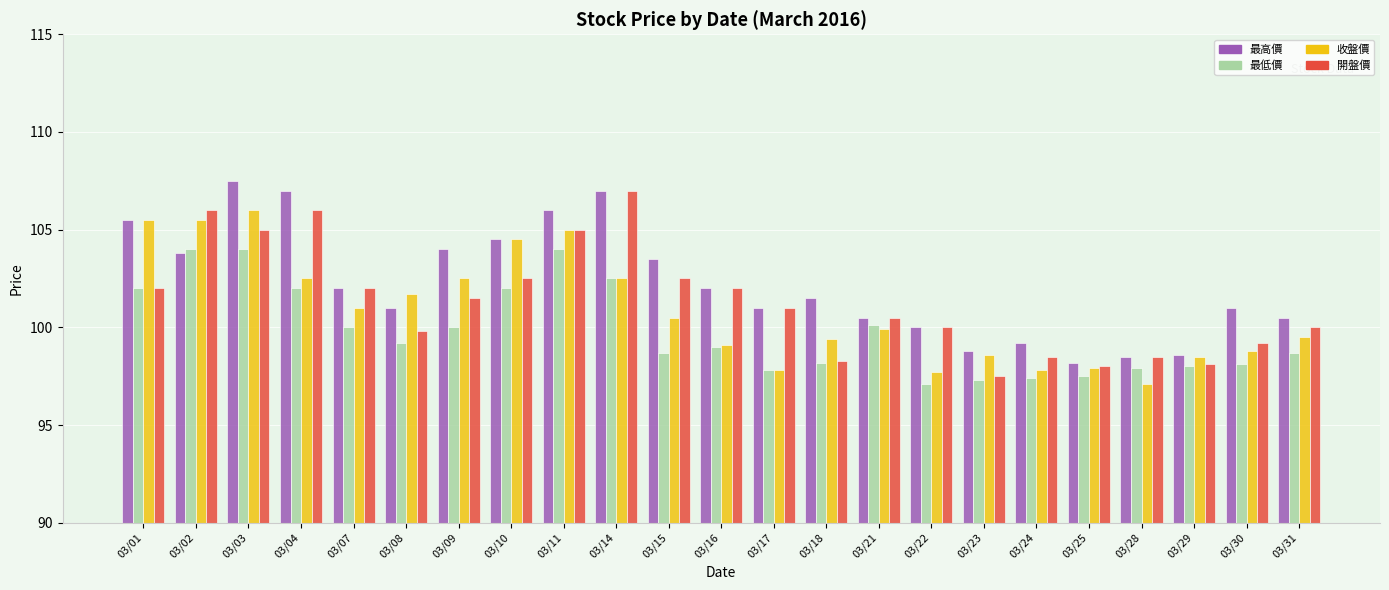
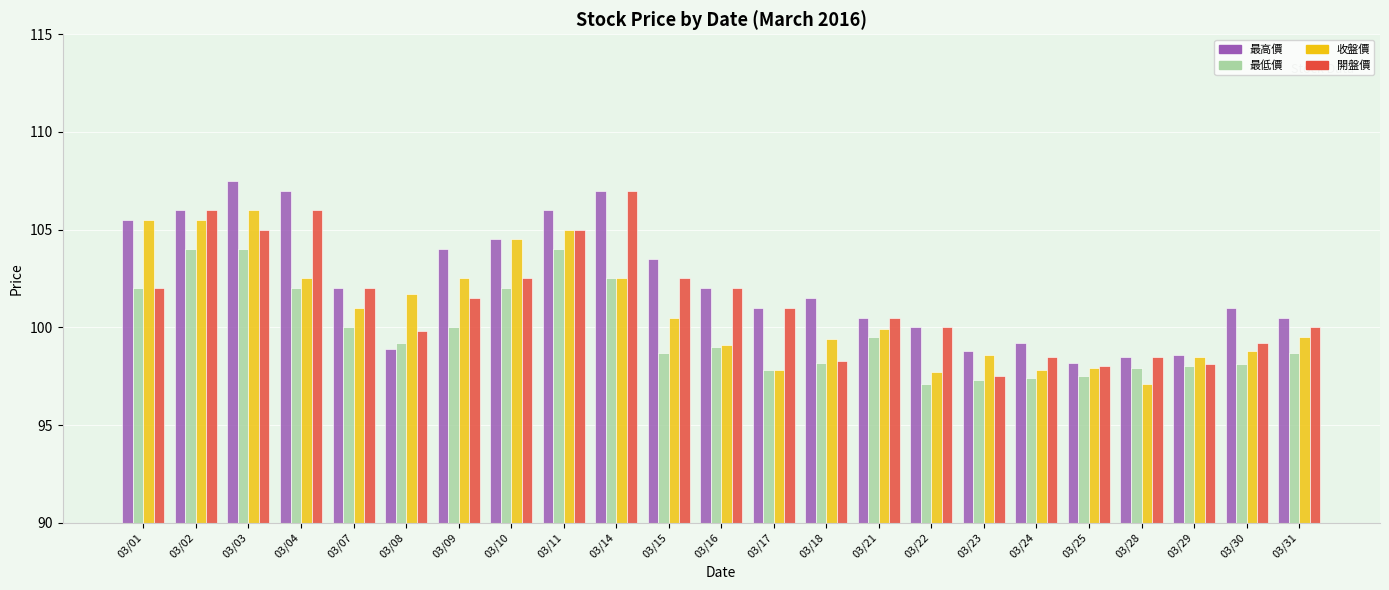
最高價, 03/02: 103.8 -> 106.0
最高價, 03/08: 101.0 -> 98.9
最低價, 03/21: 100.1 -> 99.5
